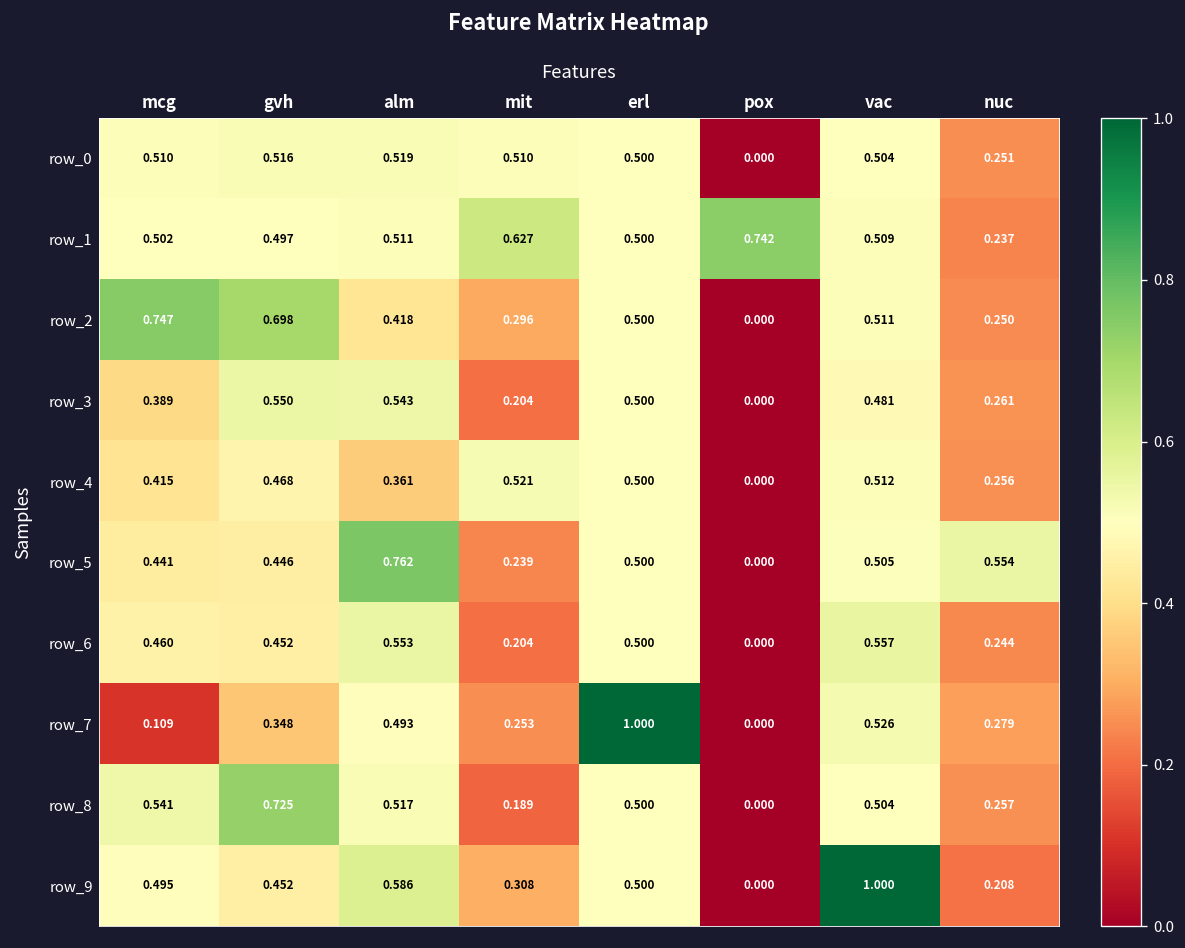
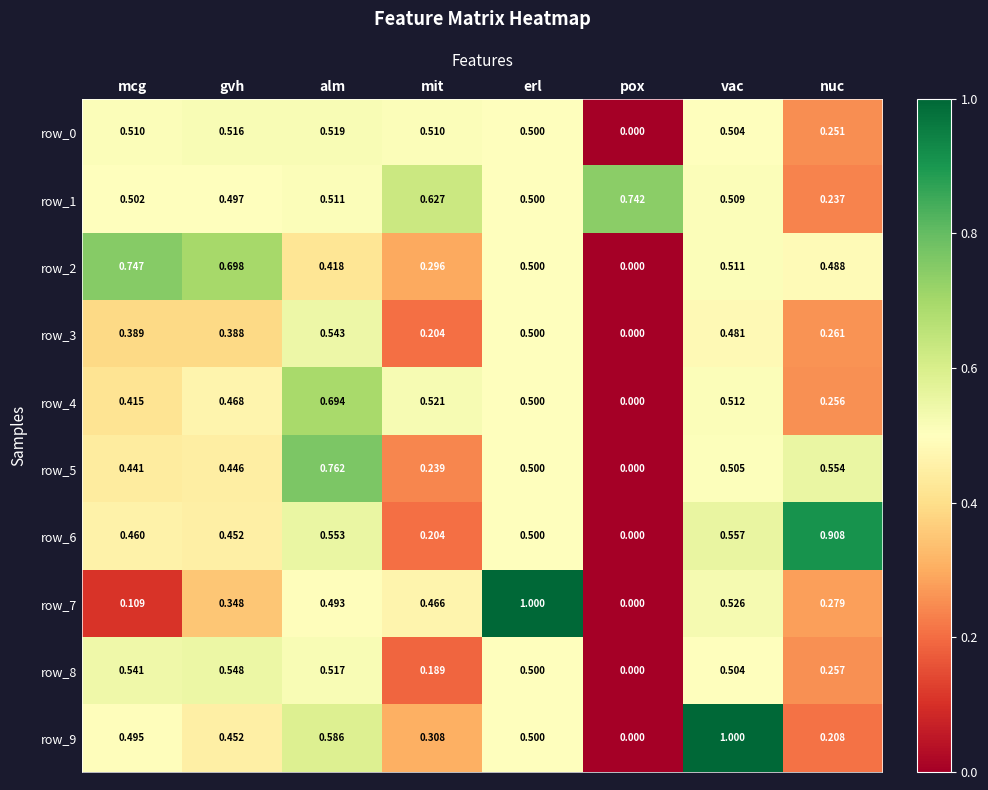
row_2, nuc: 0.250 -> 0.488
row_3, gvh: 0.550 -> 0.388
row_4, alm: 0.361 -> 0.694
row_6, nuc: 0.244 -> 0.908
row_7, mit: 0.253 -> 0.466
row_8, gvh: 0.725 -> 0.548
